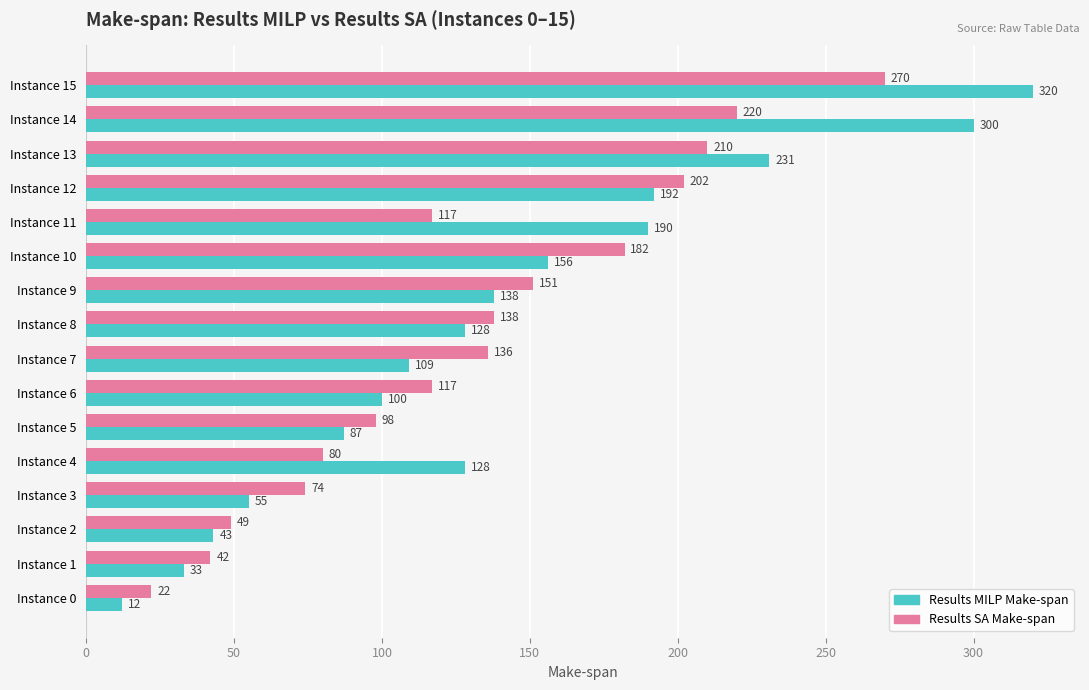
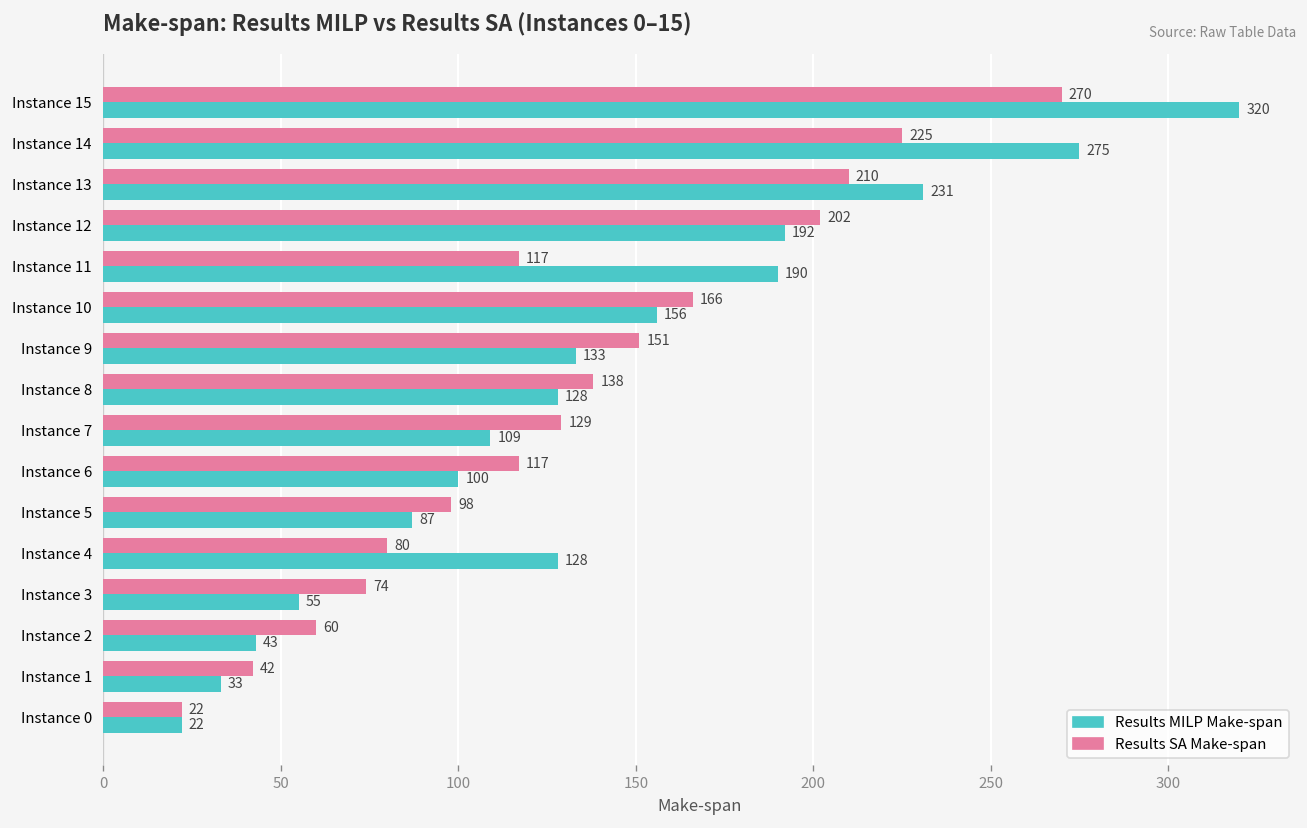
Results SA Make-span, Instance 14: 220 -> 225
Results MILP Make-span, Instance 14: 300 -> 275
Results SA Make-span, Instance 10: 182 -> 166
Results MILP Make-span, Instance 9: 138 -> 133
Results SA Make-span, Instance 7: 136 -> 129
Results SA Make-span, Instance 2: 49 -> 60
Results MILP Make-span, Instance 0: 12 -> 22
